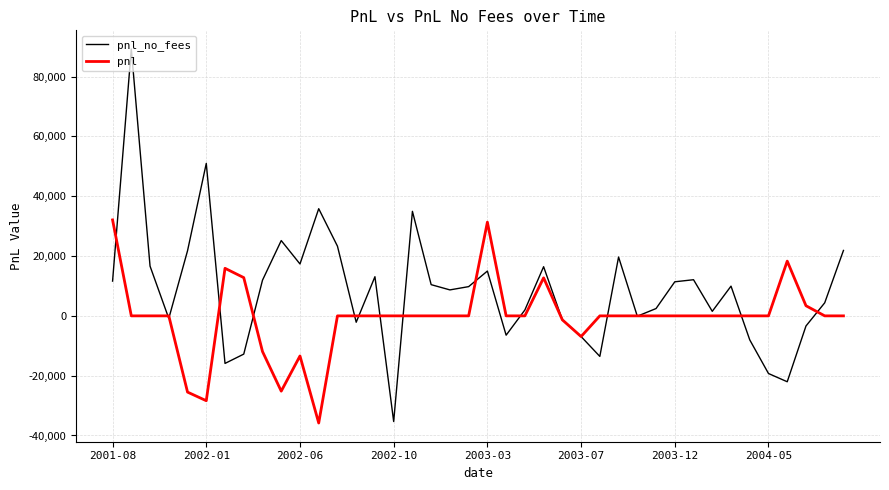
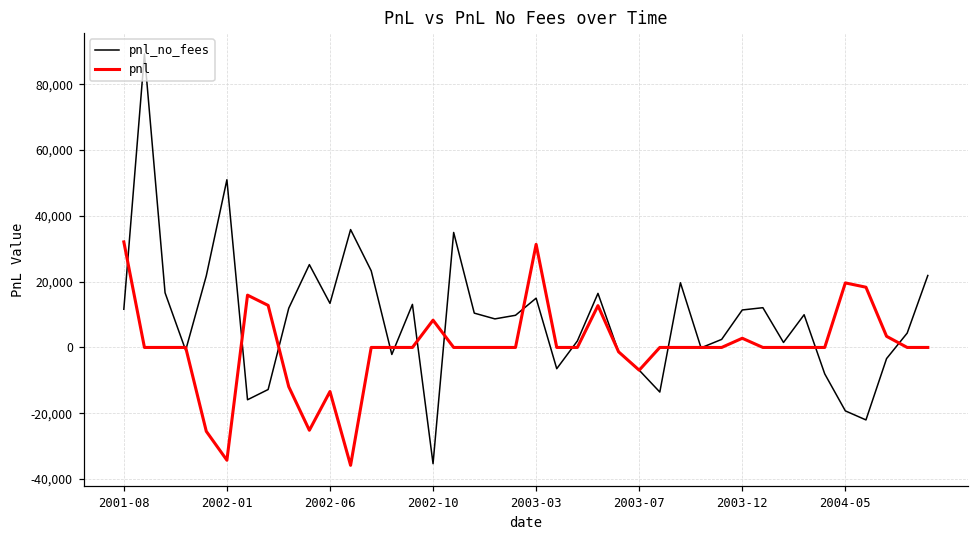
pnl, 2002-01: -28,000 -> -34,000
pnl_no_fees, 2002-06: 17,000 -> 13,000
pnl, 2002-10: 0 -> 8,000
pnl, 2003-12: 0 -> 3,000
pnl, 2004-05: 0 -> 20,000
